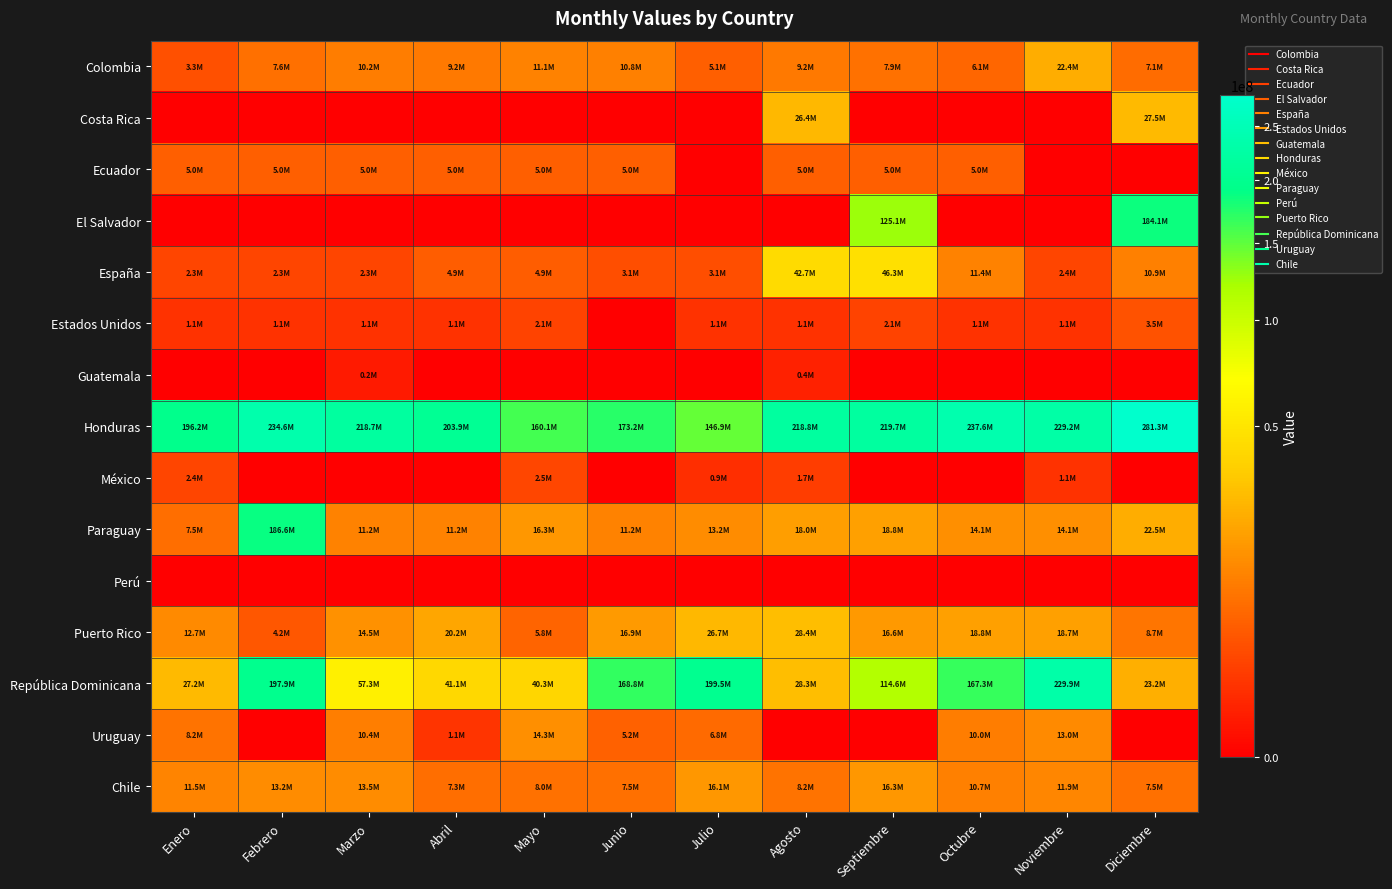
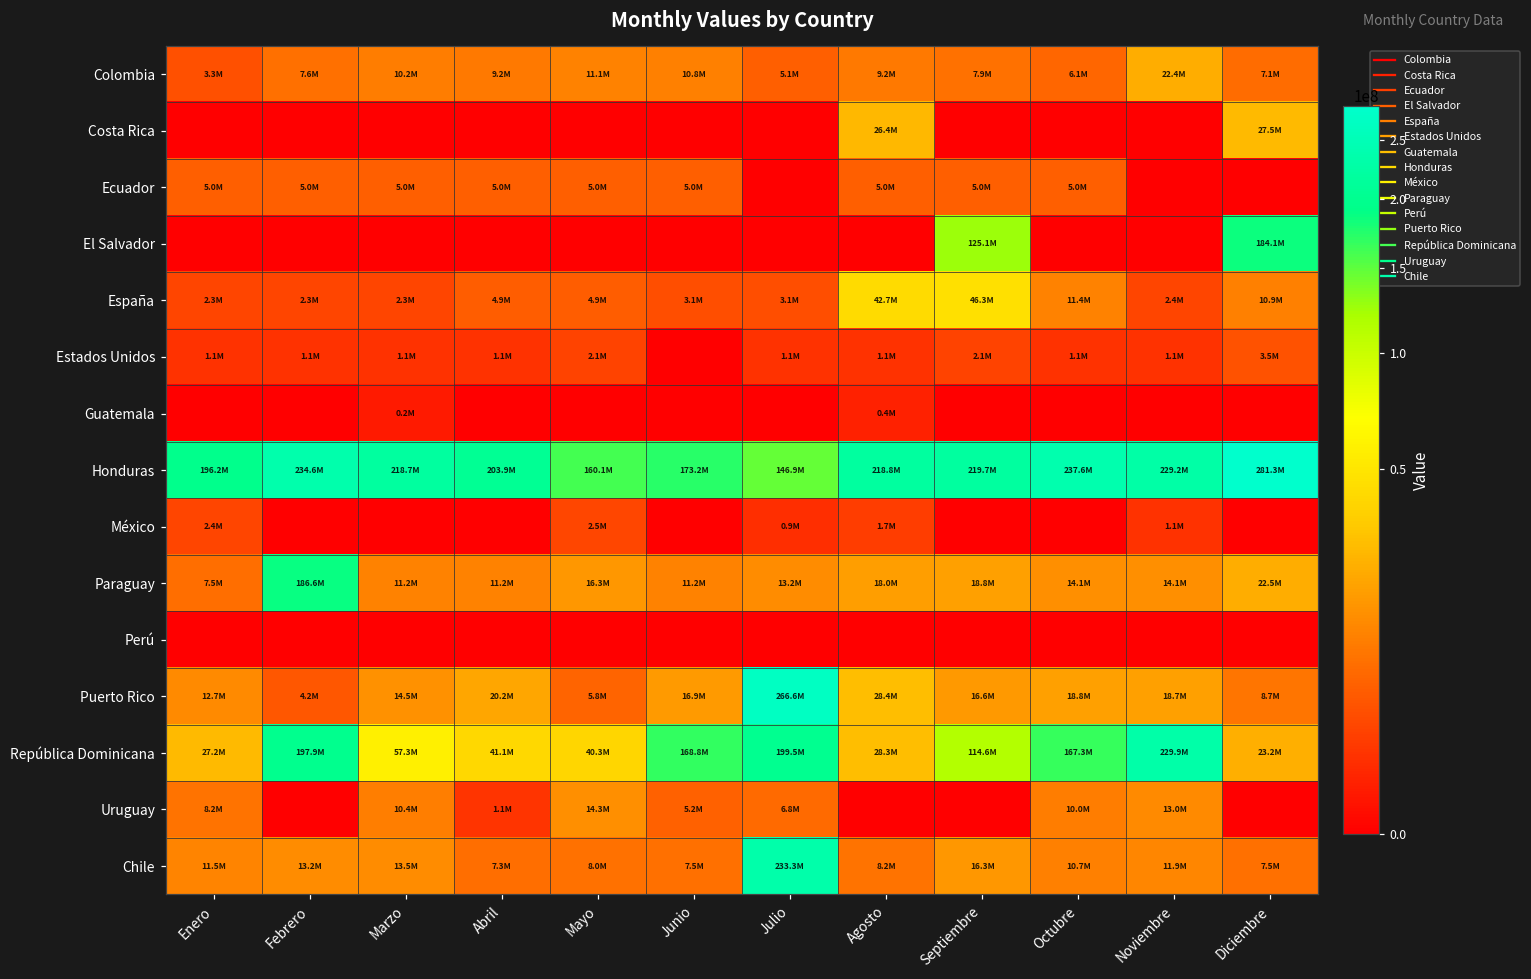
Puerto Rico, Julio: 26.7M -> 266.6M
Chile, Julio: 16.1M -> 233.3M
